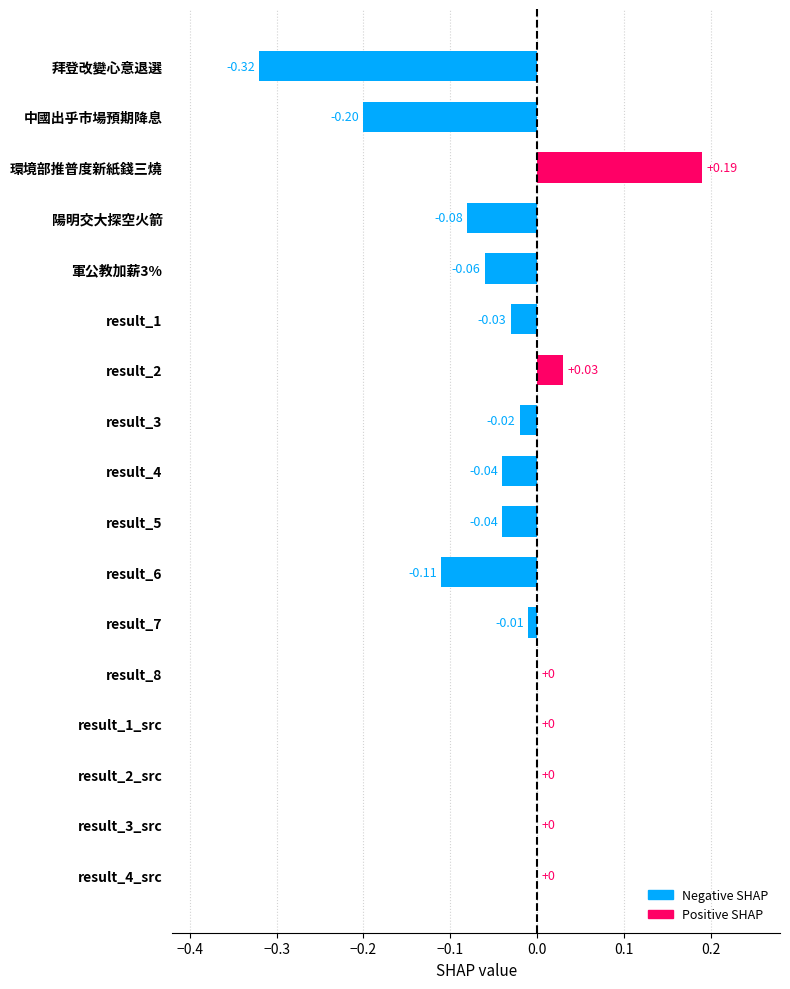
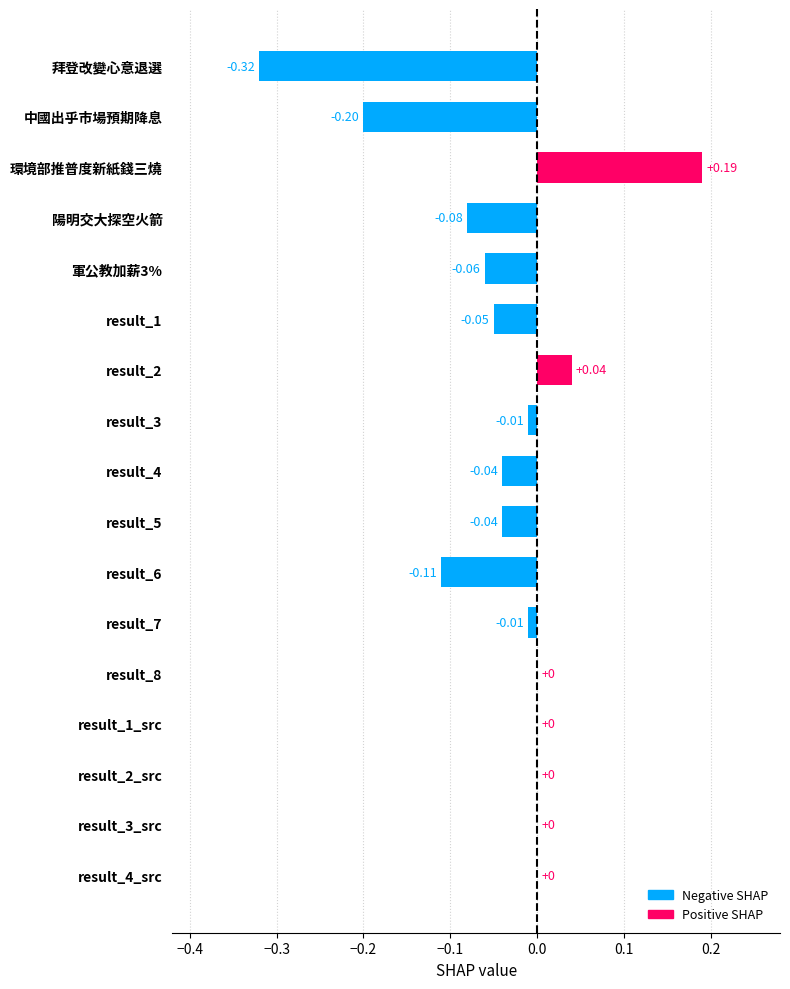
result_1: -0.03 -> -0.05
result_2: +0.03 -> +0.04
result_3: -0.02 -> -0.01
